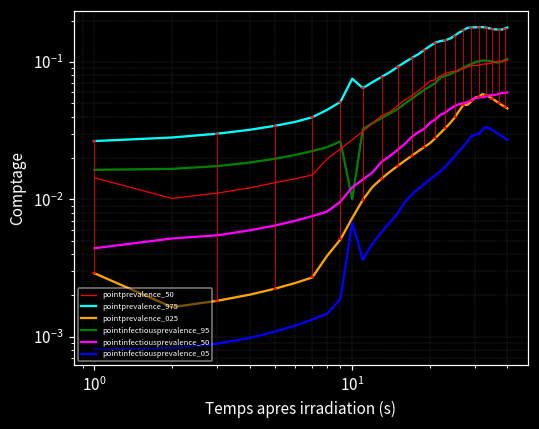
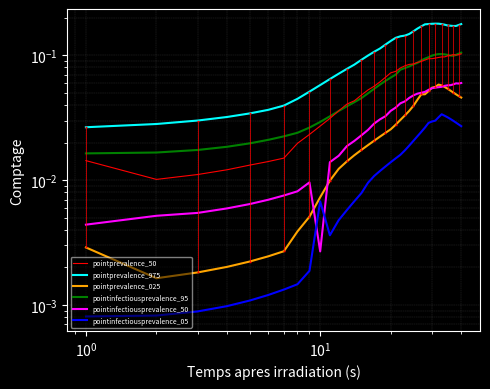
pointprevalence_975, 10^1: 0.08 -> 0.06
pointinfectiousprevalence_95, 10^1: 0.010 -> 0.029
pointinfectiousprevalence_50, 10^1: 0.012 -> 0.0027
